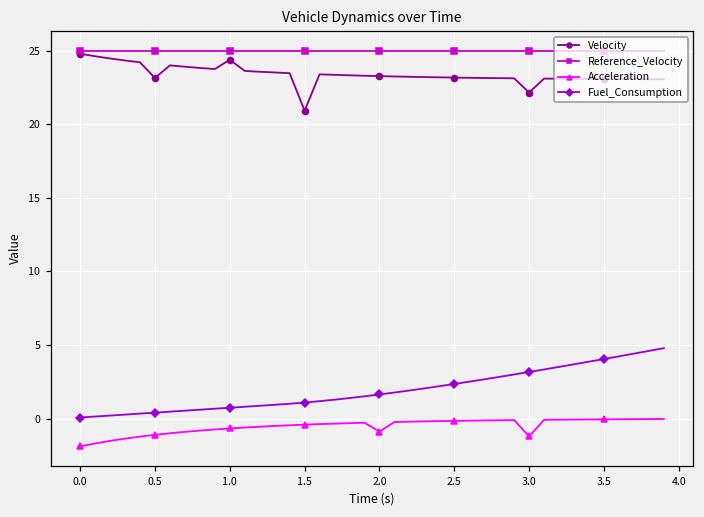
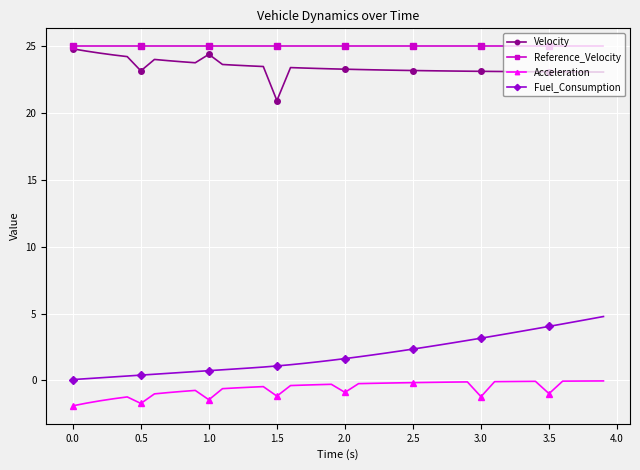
Acceleration, 0.5: -1.1 -> -1.7
Acceleration, 1.0: -0.7 -> -1.4
Acceleration, 1.5: -0.4 -> -1.2
Velocity, 3.0: 22.2 -> 23.1
Acceleration, 3.5: -0.1 -> -1.0
